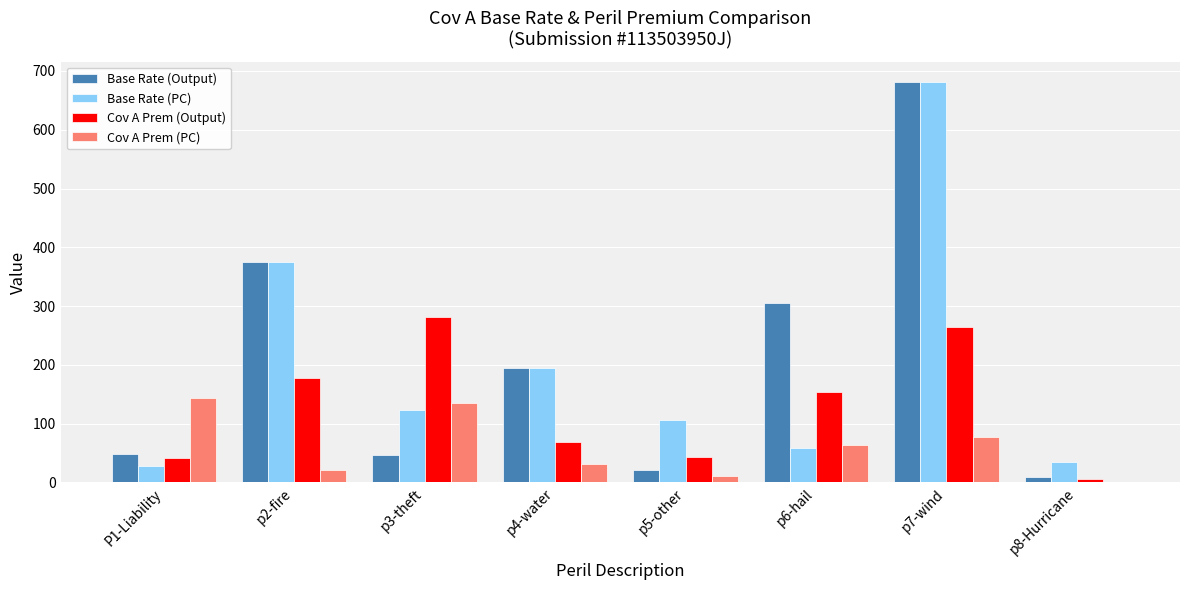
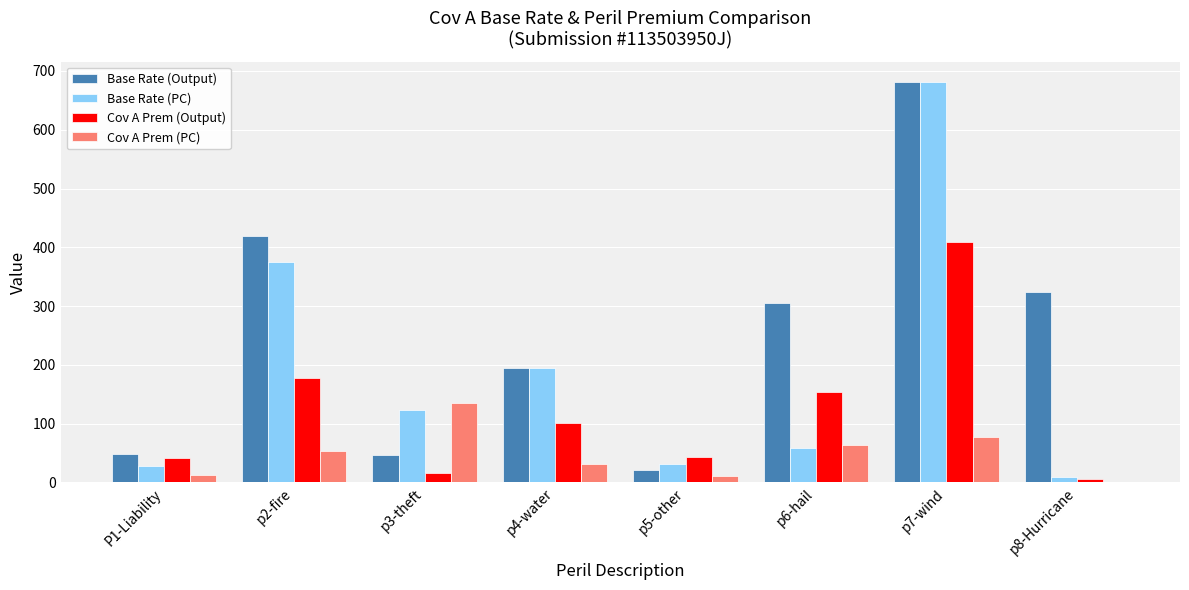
Cov A Prem (PC), P1-Liability: 140 -> 10
Base Rate (Output), p2-fire: 370 -> 420
Cov A Prem (PC), p2-fire: 20 -> 50
Cov A Prem (Output), p3-theft: 280 -> 20
Cov A Prem (Output), p4-water: 70 -> 100
Base Rate (PC), p5-other: 110 -> 30
Cov A Prem (Output), p7-wind: 260 -> 410
Base Rate (Output), p8-Hurricane: 10 -> 320
Base Rate (PC), p8-Hurricane: 40 -> 10
